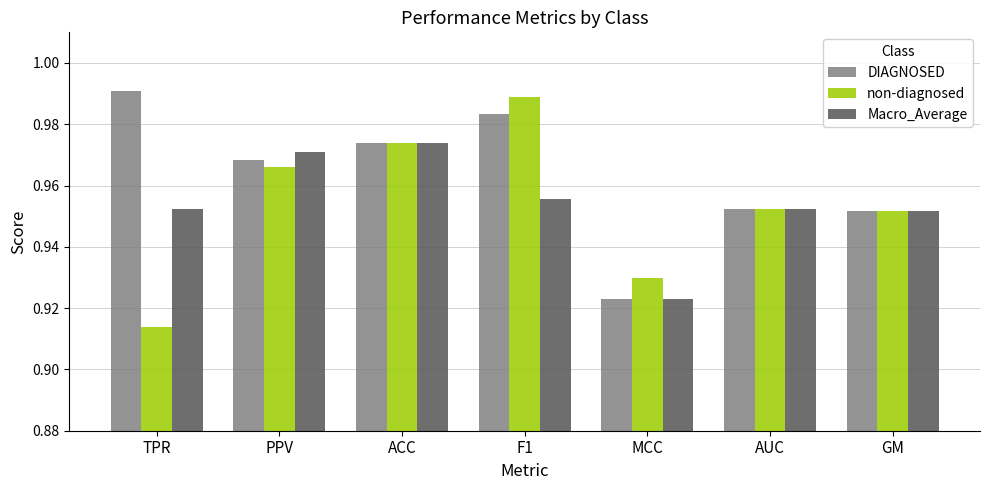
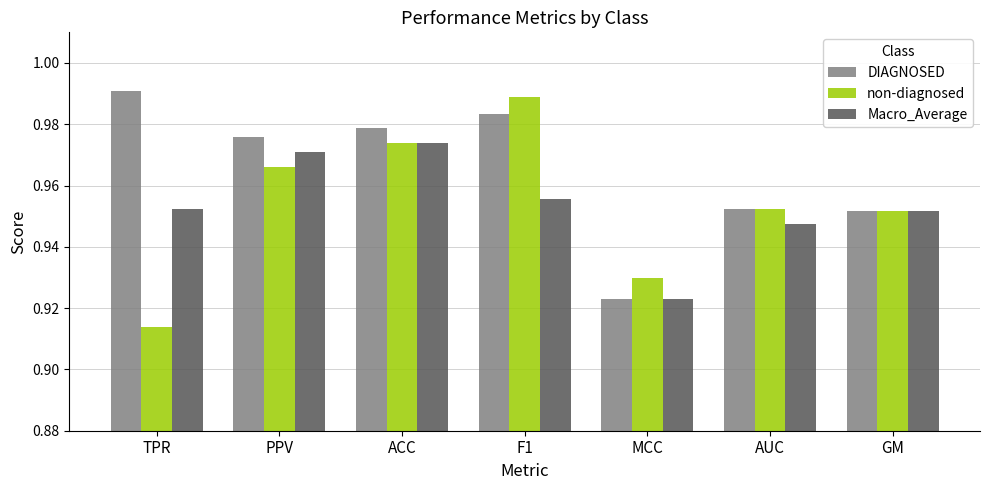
DIAGNOSED, PPV: 0.968 -> 0.976
DIAGNOSED, ACC: 0.974 -> 0.979
Macro_Average, AUC: 0.952 -> 0.947
